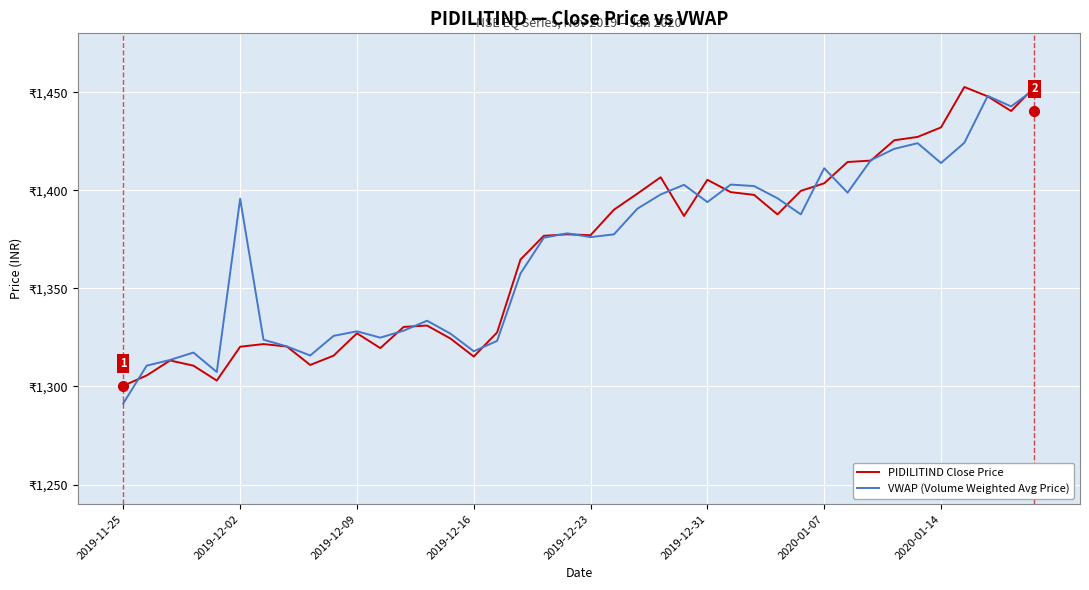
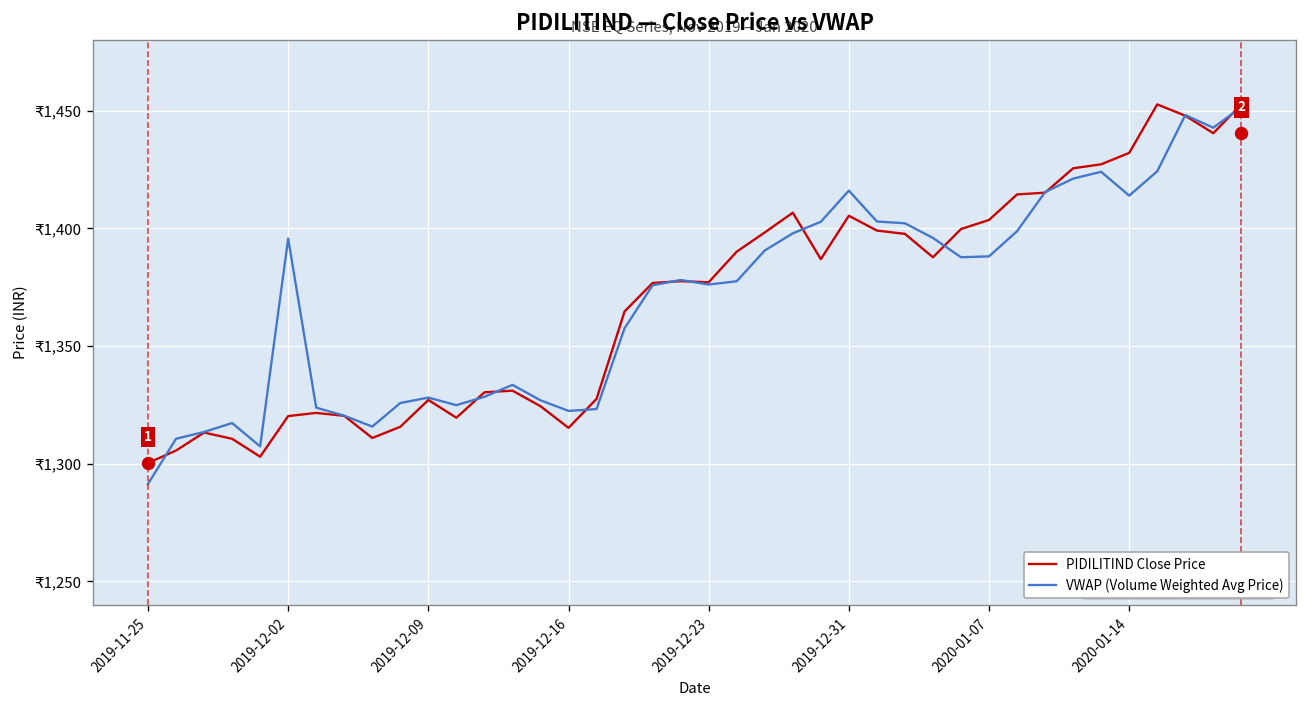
VWAP (Volume Weighted Avg Price), 2019-12-16: ₹1,318 -> ₹1,322
VWAP (Volume Weighted Avg Price), 2019-12-31: ₹1,394 -> ₹1,416
VWAP (Volume Weighted Avg Price), 2020-01-07: ₹1,411 -> ₹1,388
